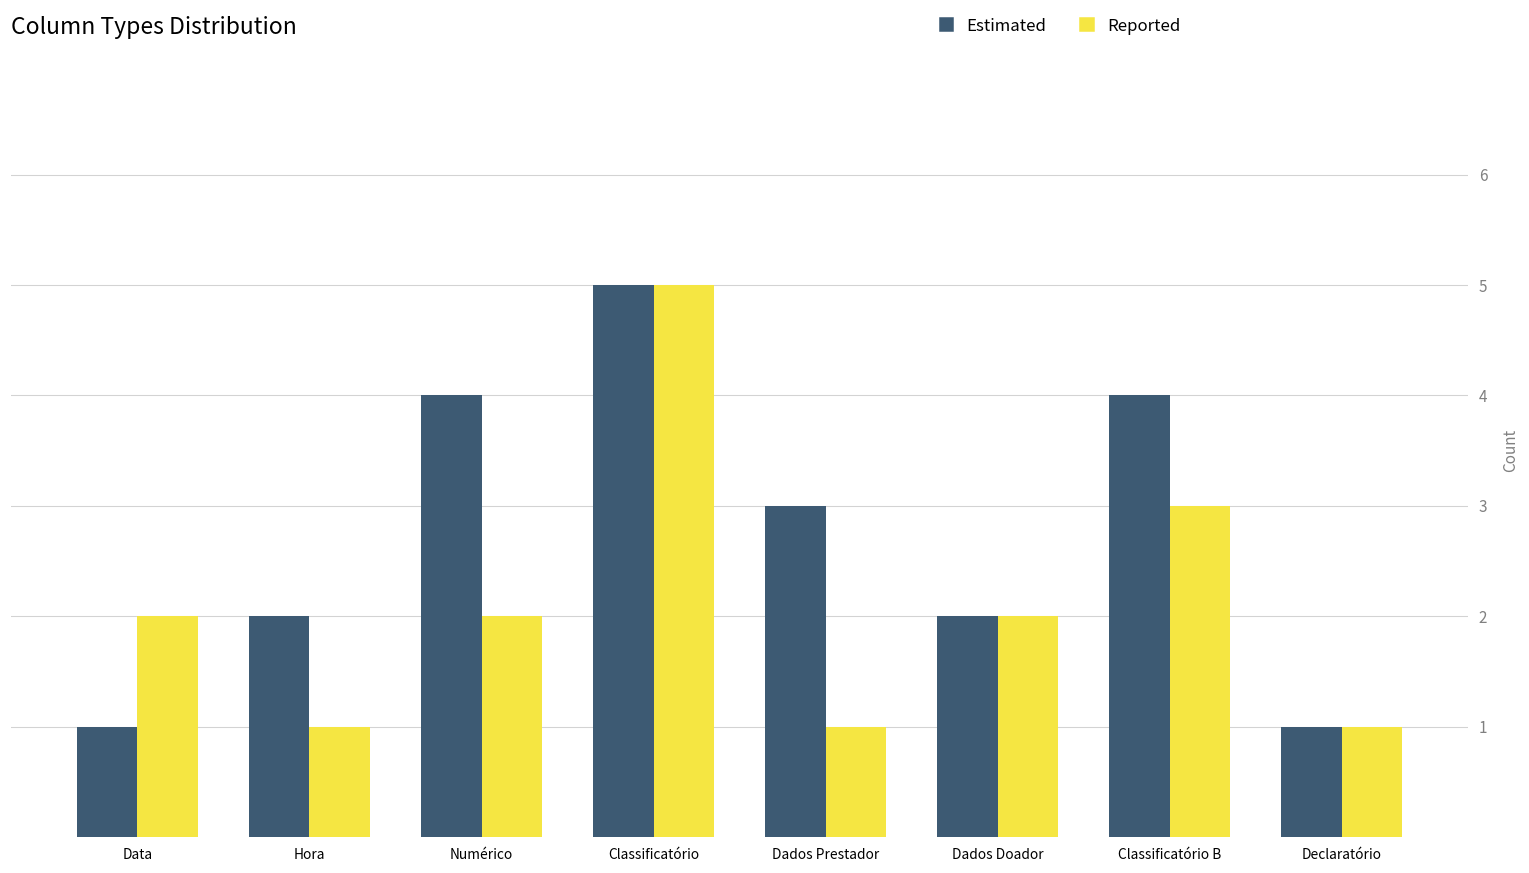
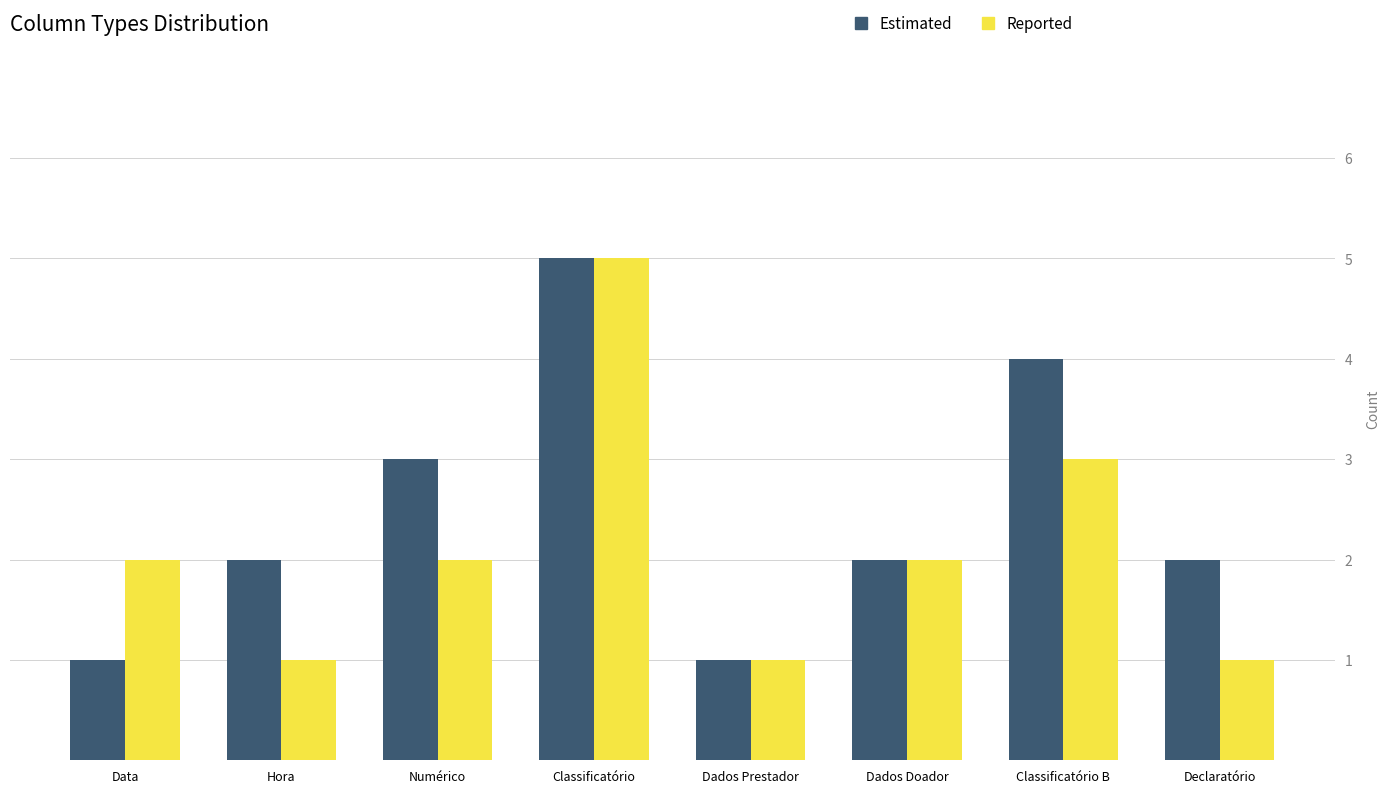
Estimated, Numérico: 4 -> 3
Estimated, Dados Prestador: 3 -> 1
Estimated, Declaratório: 1 -> 2
